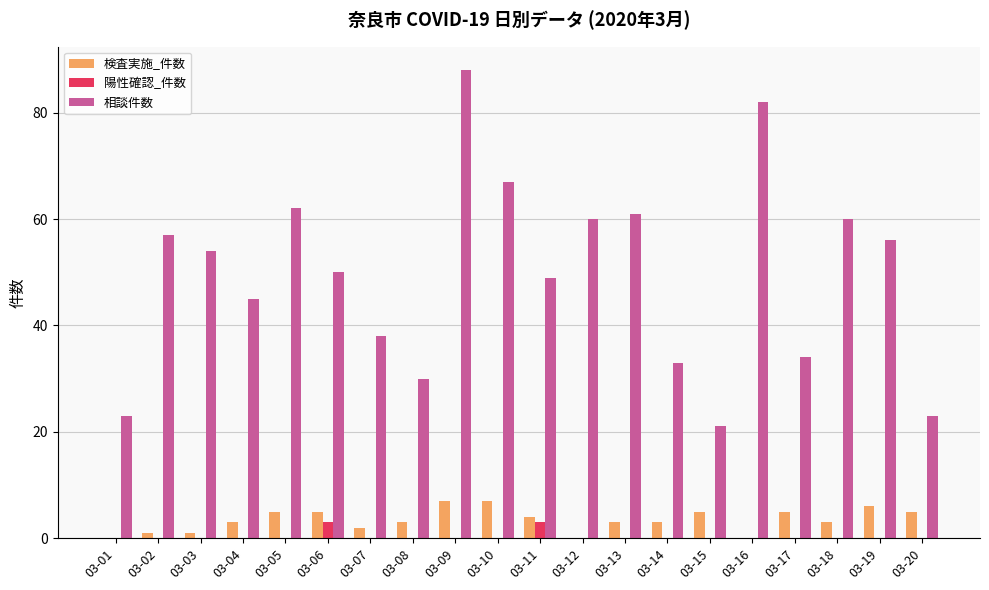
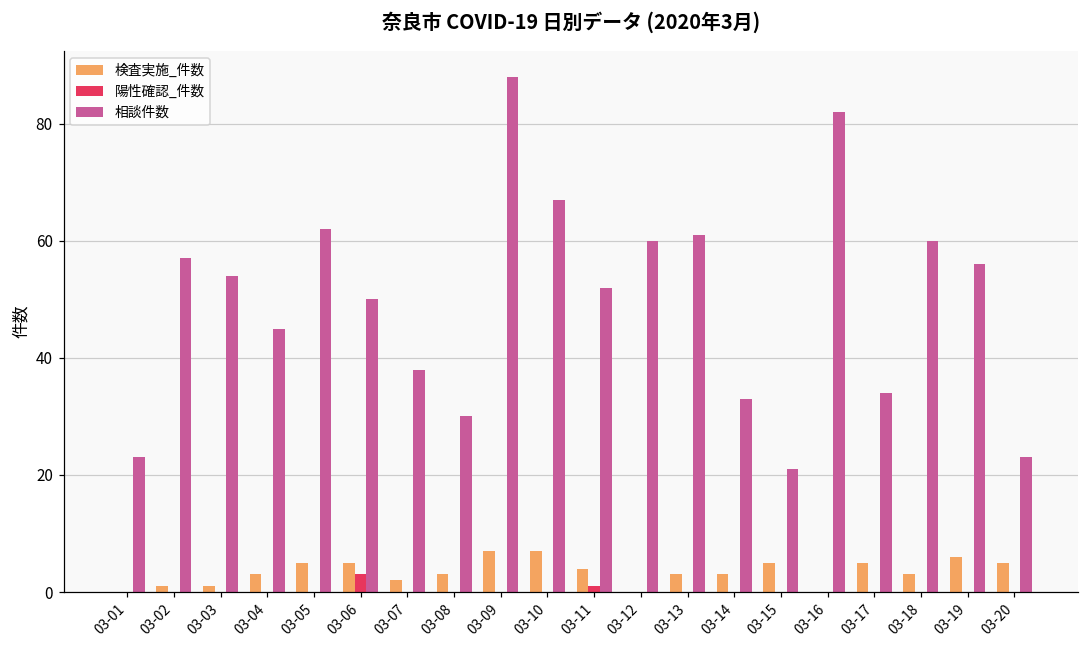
陽性確認_件数, 03-11: 3 -> 1
相談件数, 03-11: 49 -> 52
